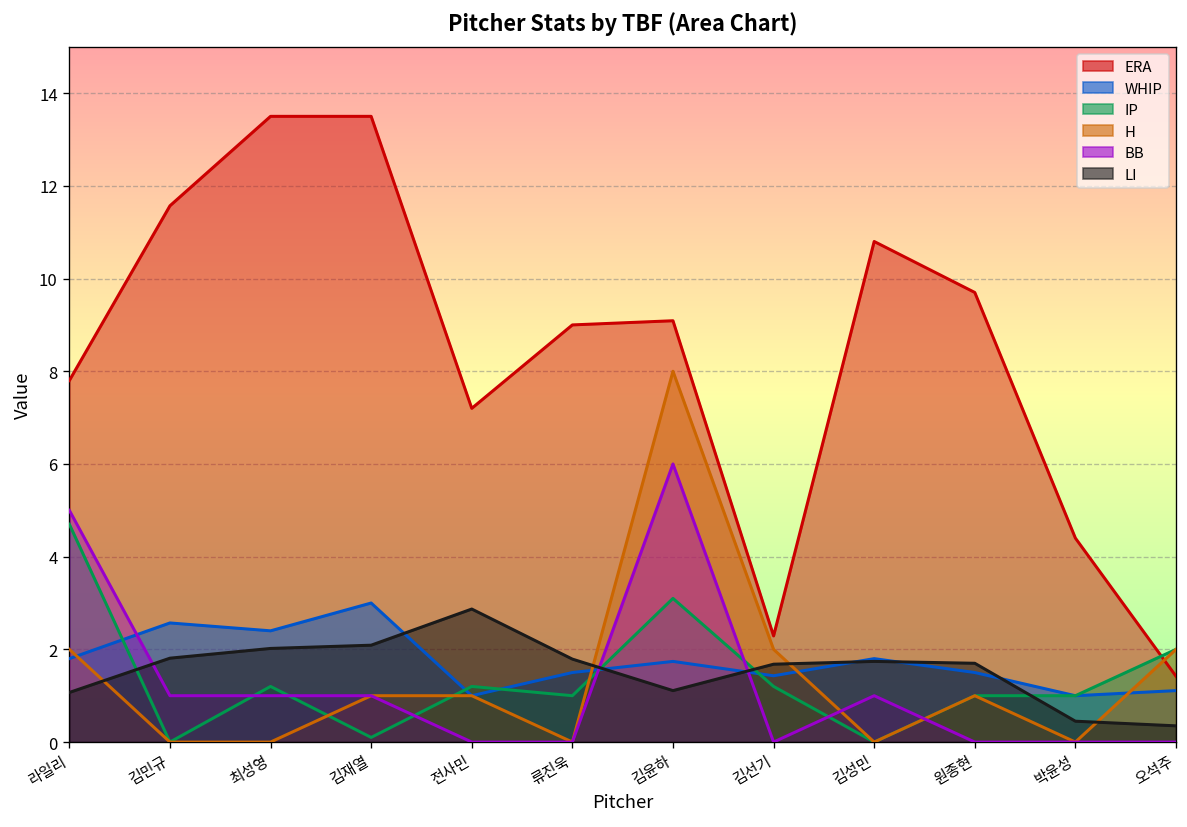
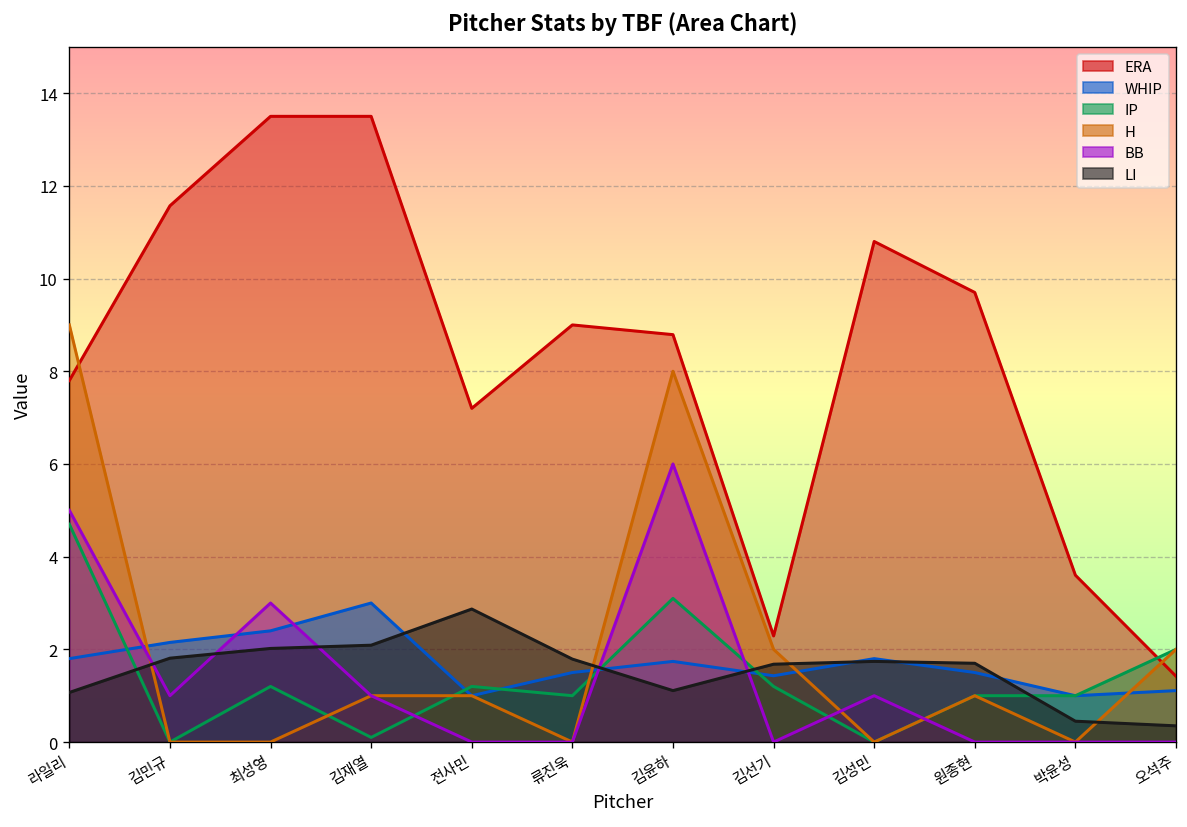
H, 라일리: 2 -> 9
WHIP, 김민규: 2.6 -> 2.2
BB, 최성영: 1 -> 3
ERA, 김윤하: 9.1 -> 8.8
ERA, 박윤성: 4.4 -> 3.6
